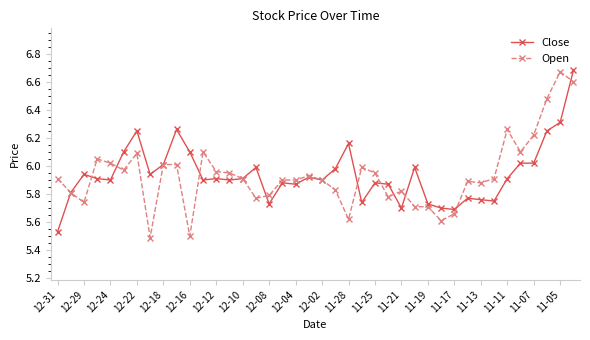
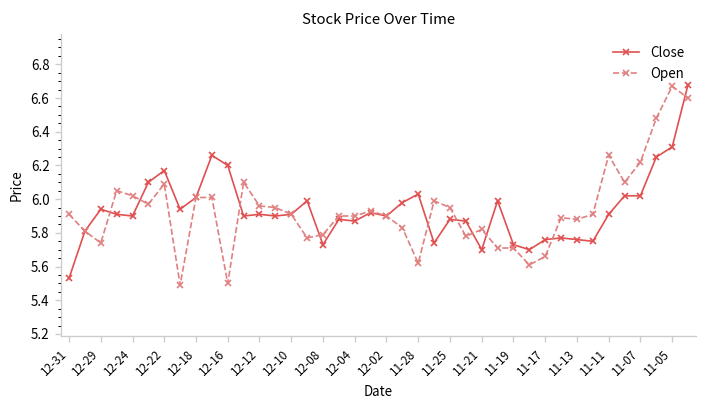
Close, 12-22: 6.25 -> 6.17
Close, 12-16: 6.1 -> 6.2
Close, 11-28: 6.16 -> 6.03
Close, 11-17: 5.69 -> 5.76
